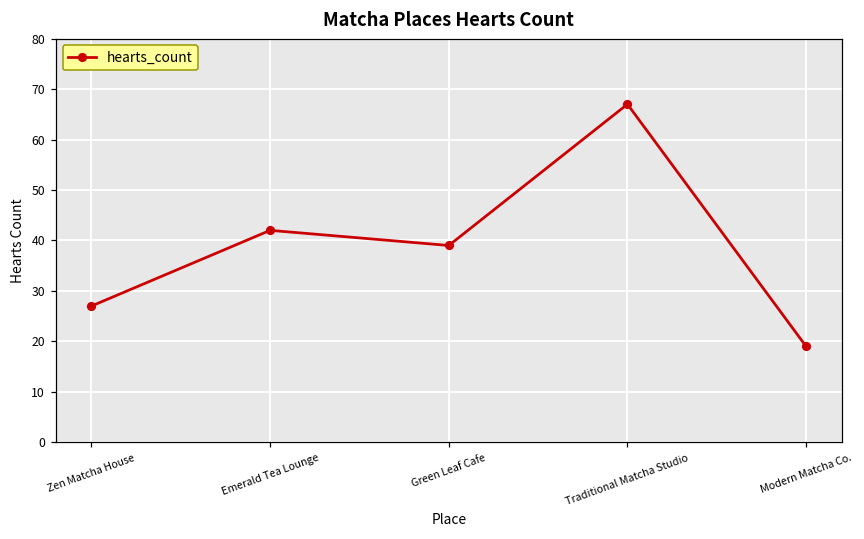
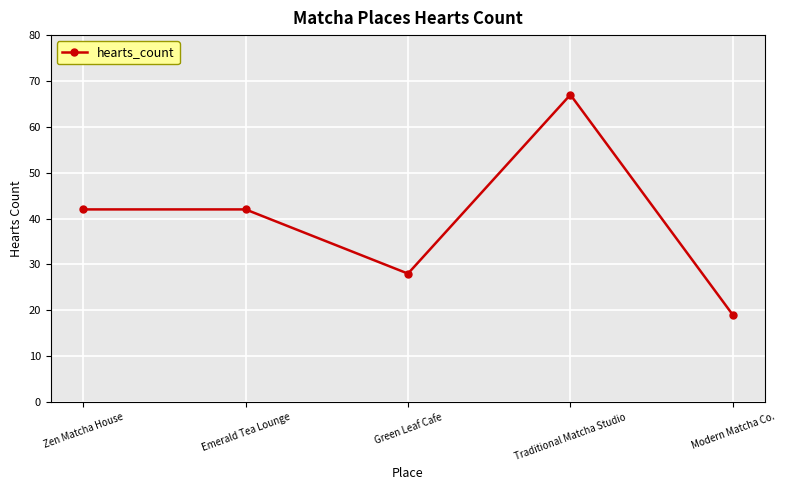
Zen Matcha House: 27 -> 42
Green Leaf Cafe: 39 -> 28
